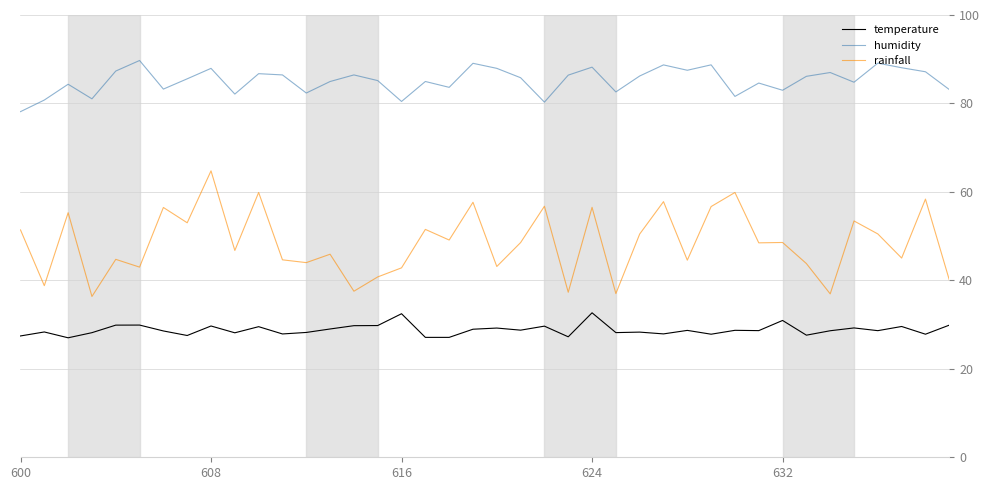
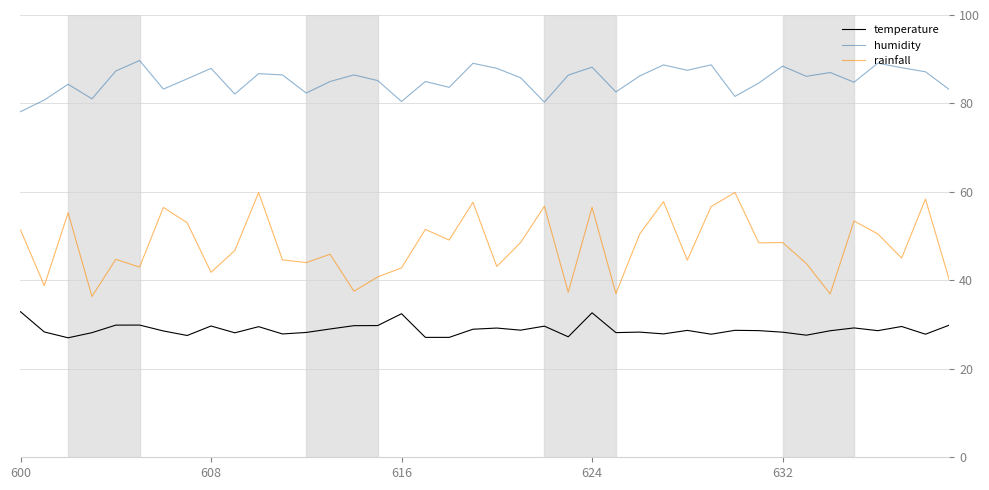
temperature, 600: 27 -> 33
rainfall, 608: 65 -> 42
temperature, 632: 31 -> 28
humidity, 632: 83 -> 88
